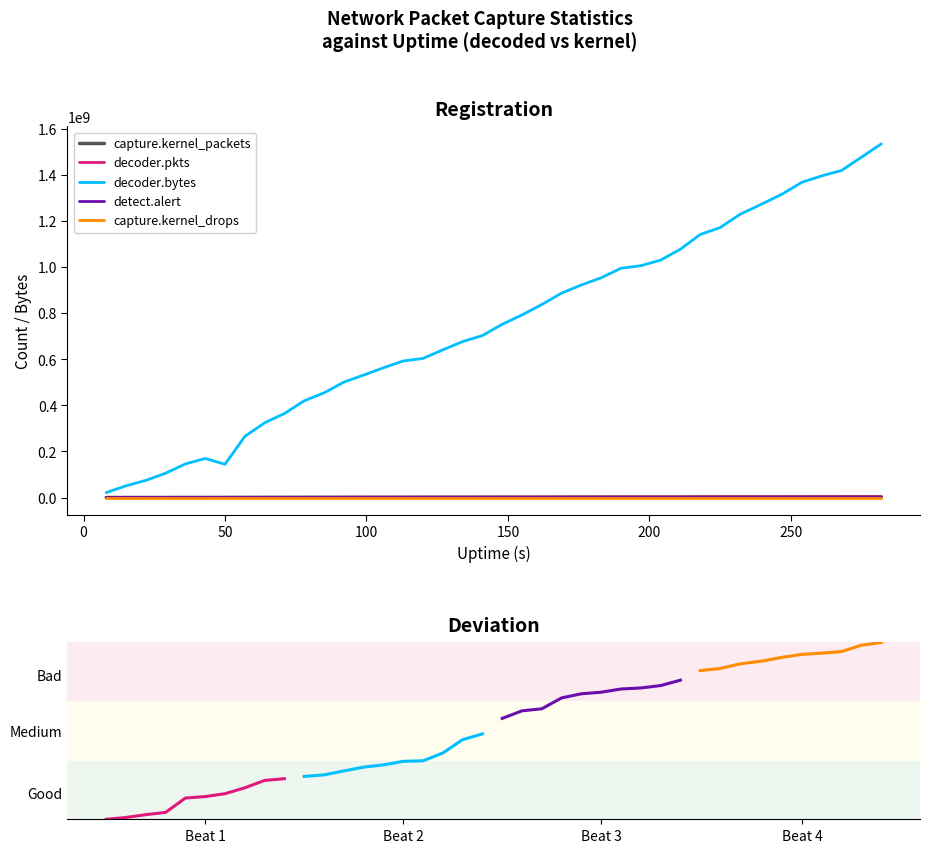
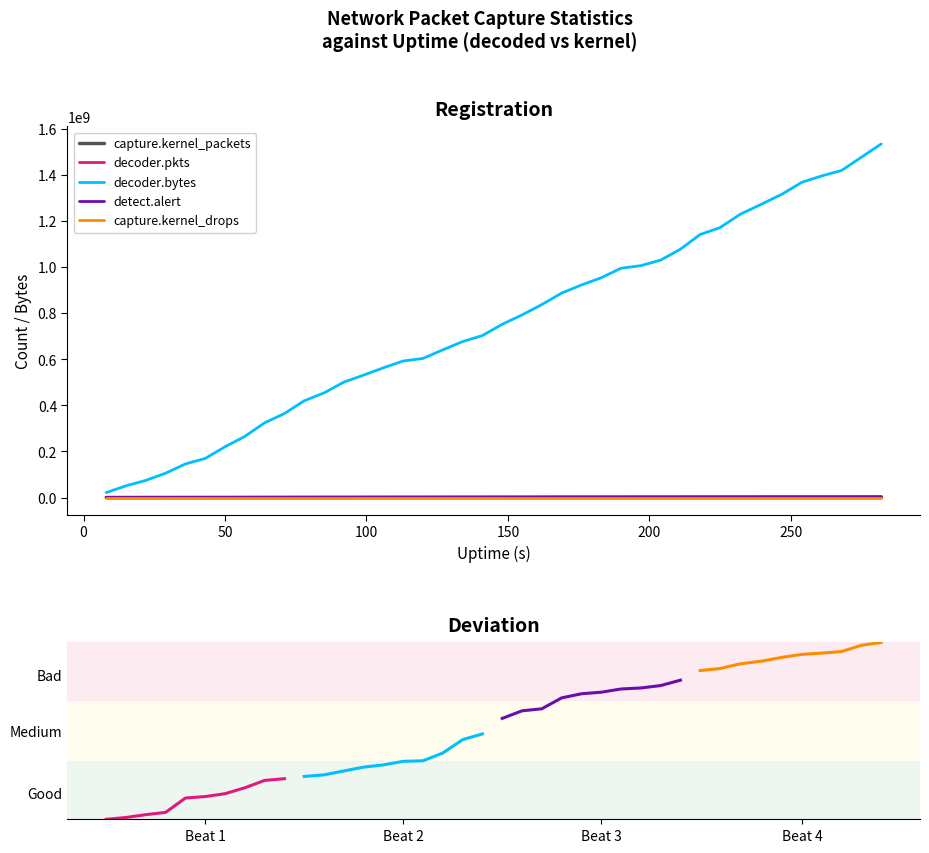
Registration, decoder.bytes, 50: 140000000 -> 220000000
